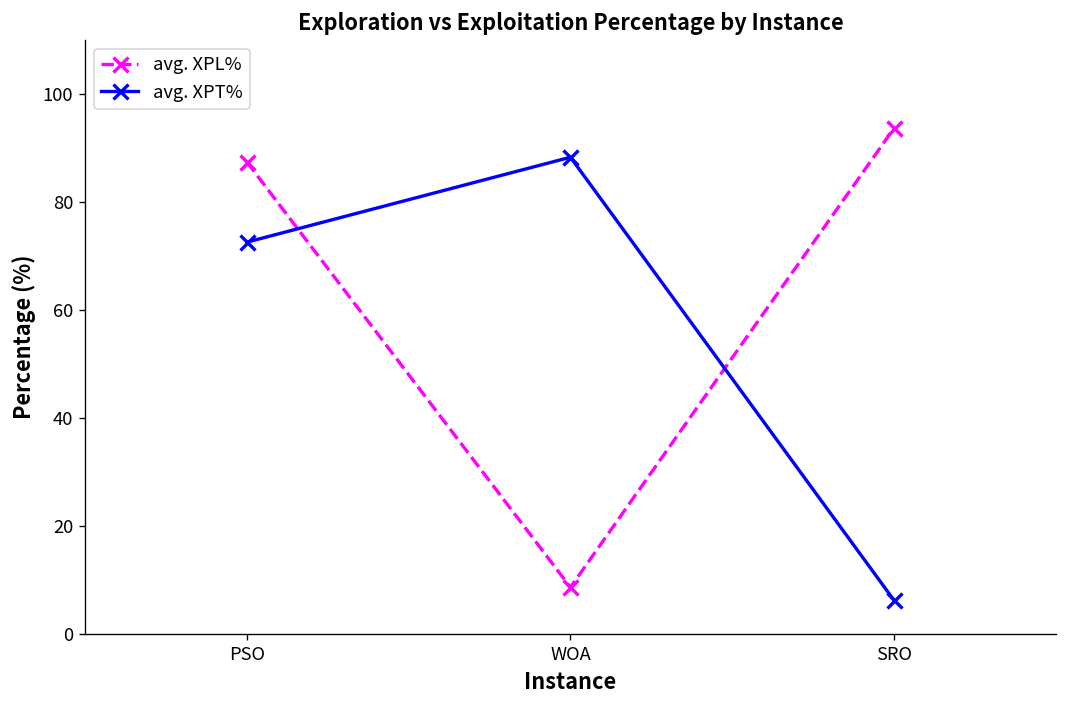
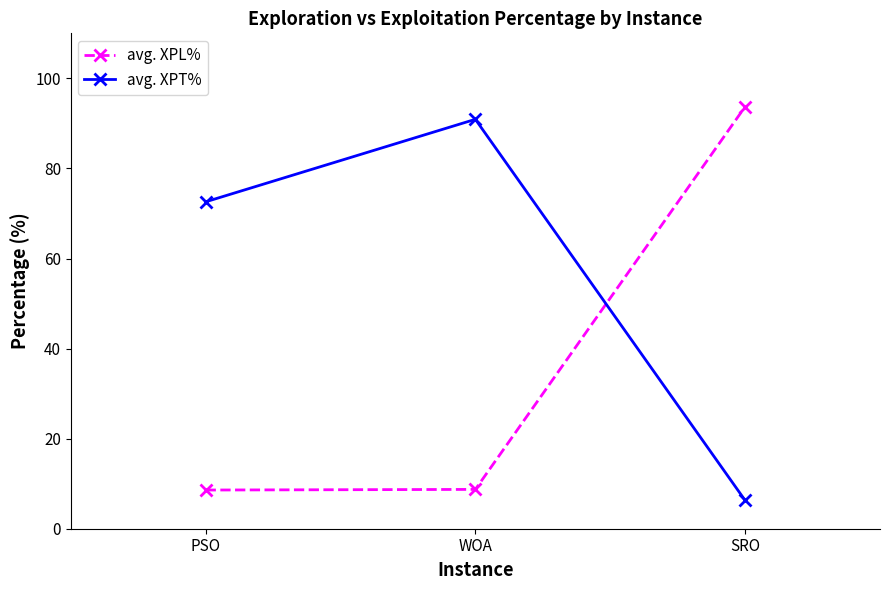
avg. XPL%, PSO: 87 -> 9
avg. XPT%, WOA: 88 -> 91
